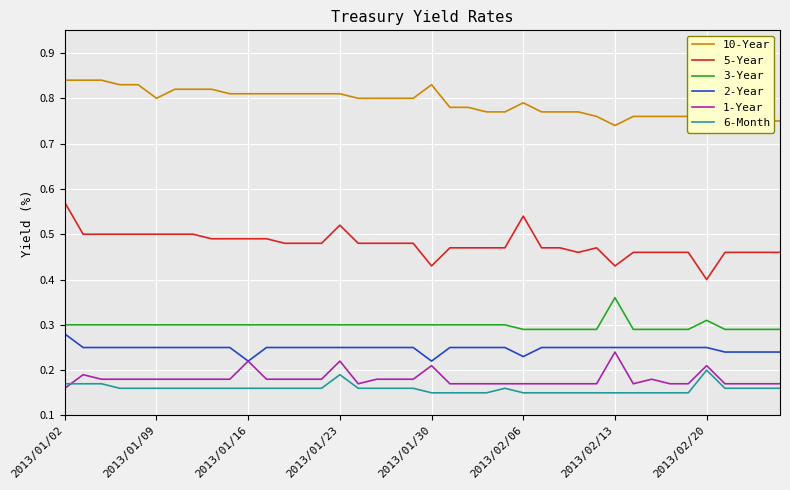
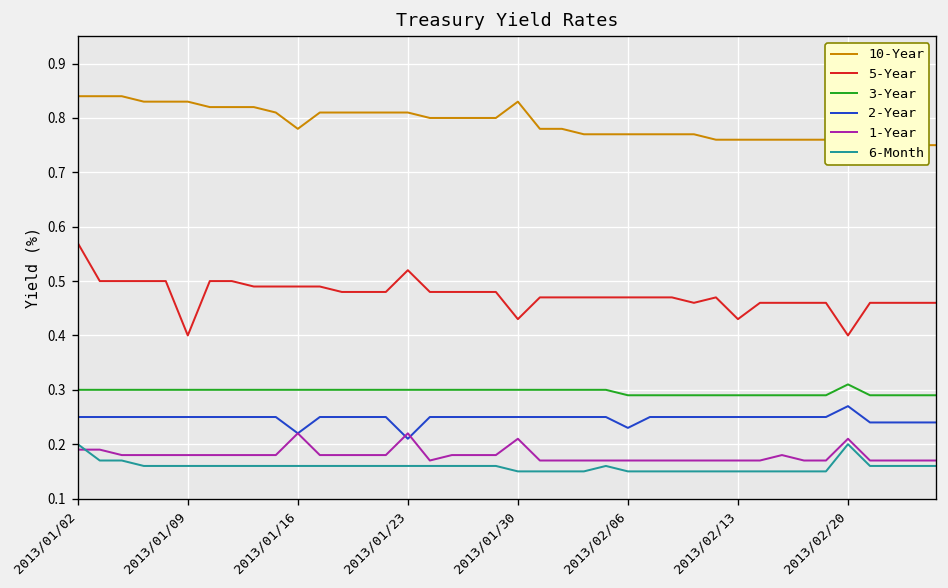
2-Year, 2013/01/02: 0.28 -> 0.25
1-Year, 2013/01/02: 0.16 -> 0.19
6-Month, 2013/01/02: 0.17 -> 0.20
10-Year, 2013/01/09: 0.80 -> 0.83
5-Year, 2013/01/09: 0.5 -> 0.4
10-Year, 2013/01/16: 0.81 -> 0.78
2-Year, 2013/01/23: 0.25 -> 0.21
6-Month, 2013/01/23: 0.19 -> 0.16
2-Year, 2013/01/30: 0.22 -> 0.25
10-Year, 2013/02/06: 0.79 -> 0.77
5-Year, 2013/02/06: 0.54 -> 0.47
10-Year, 2013/02/13: 0.74 -> 0.76
3-Year, 2013/02/13: 0.36 -> 0.29
1-Year, 2013/02/13: 0.24 -> 0.17
2-Year, 2013/02/20: 0.25 -> 0.27
